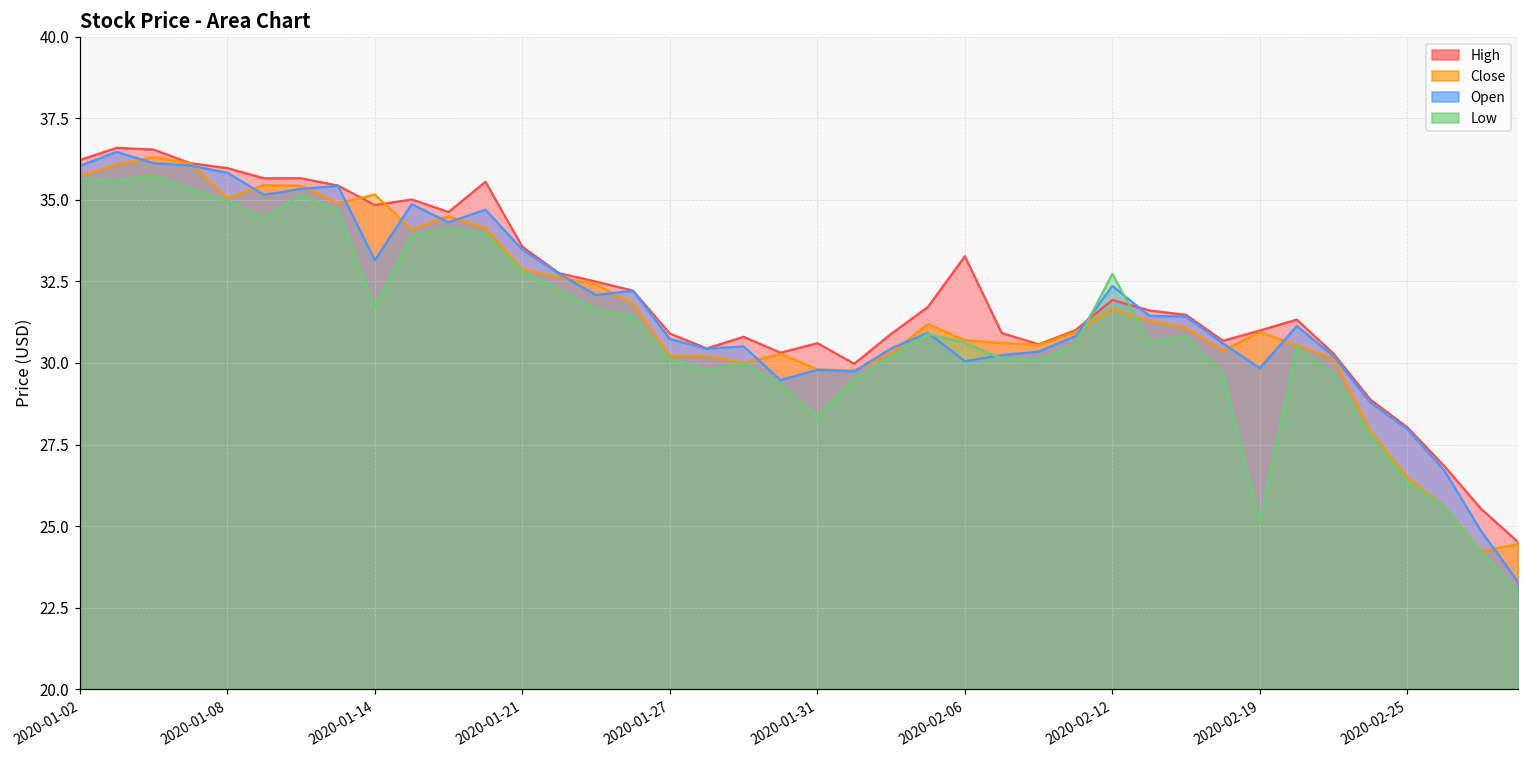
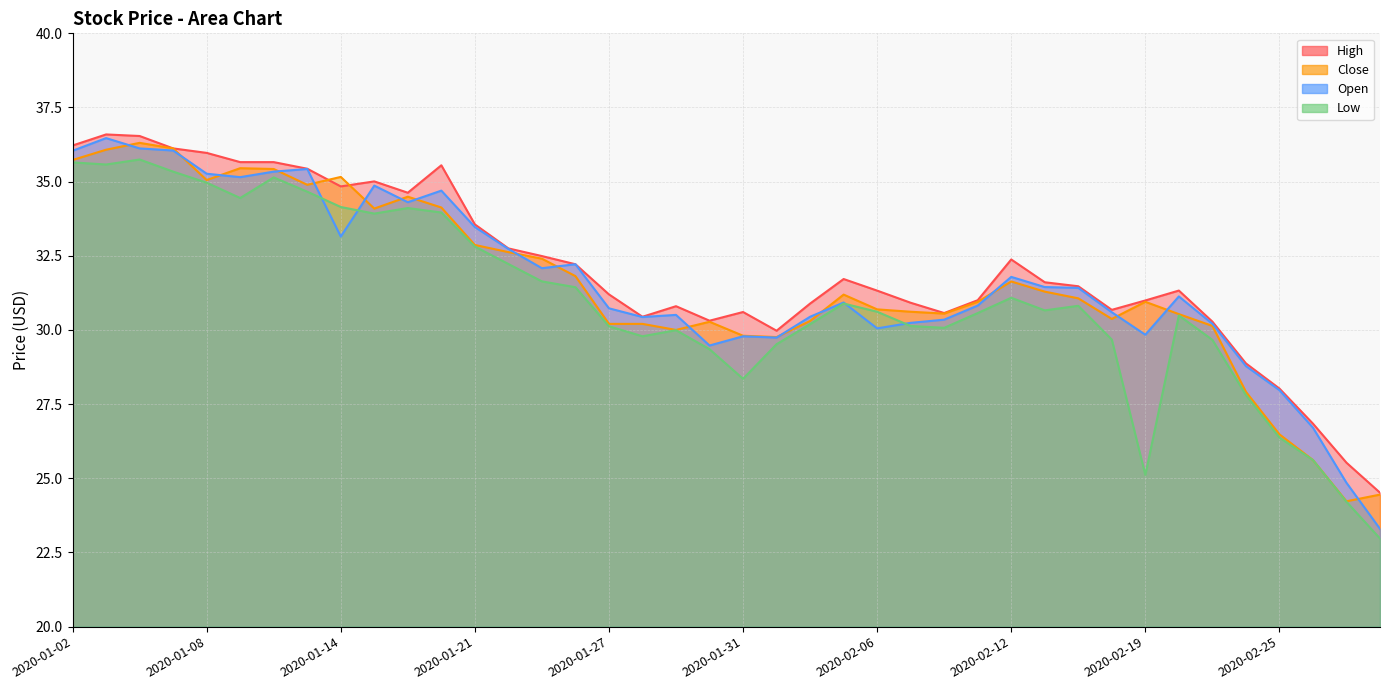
Open, 2020-01-08: 35.8 -> 35.3
Low, 2020-01-14: 31.7 -> 34.1
High, 2020-01-27: 30.9 -> 31.2
High, 2020-02-06: 33.3 -> 31.3
High, 2020-02-12: 31.9 -> 32.4
Open, 2020-02-12: 32.4 -> 31.8
Low, 2020-02-12: 32.7 -> 31.1
